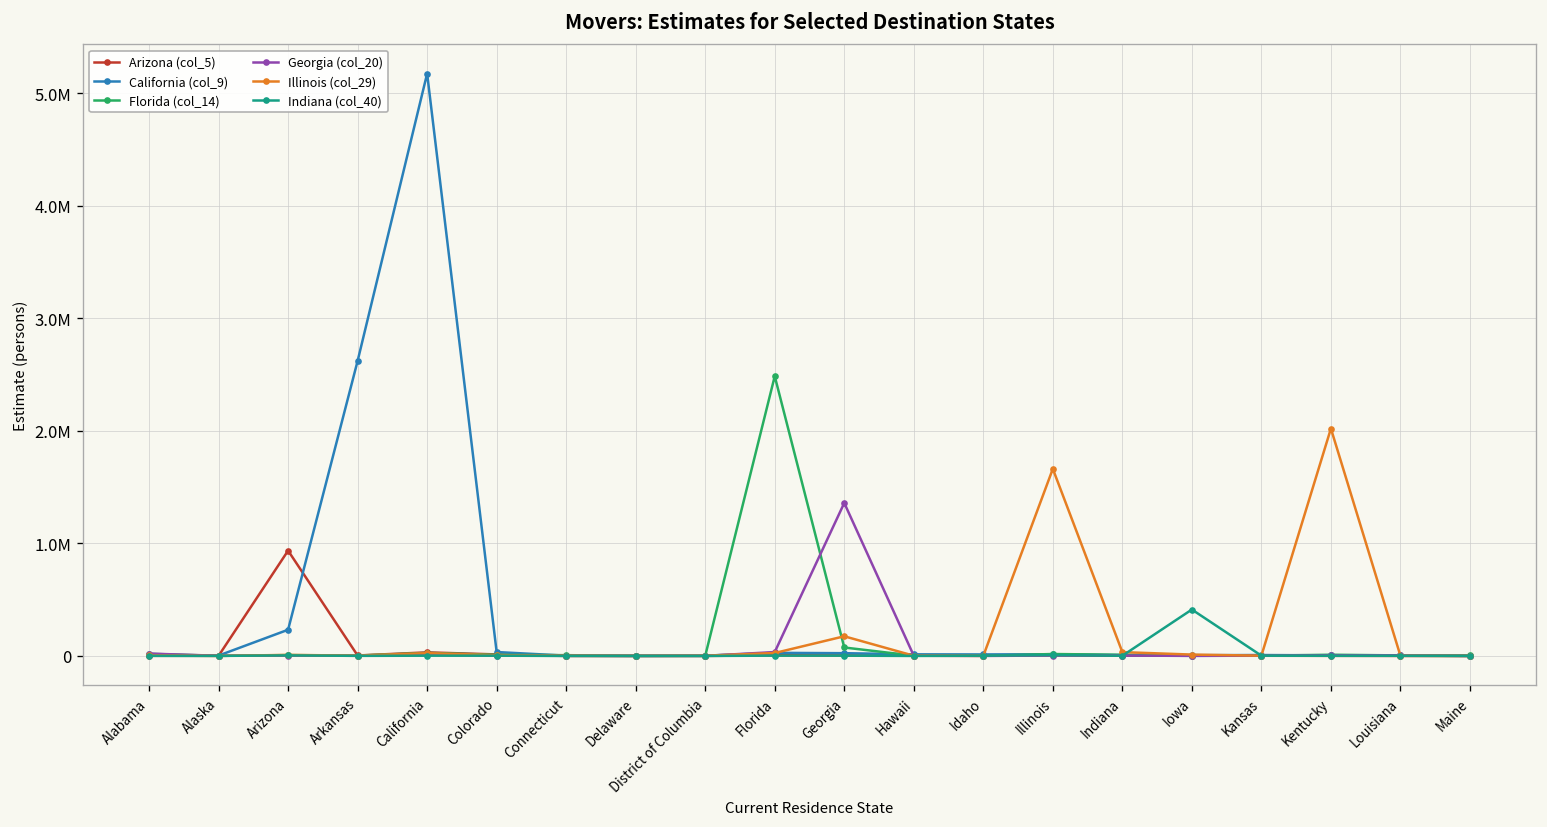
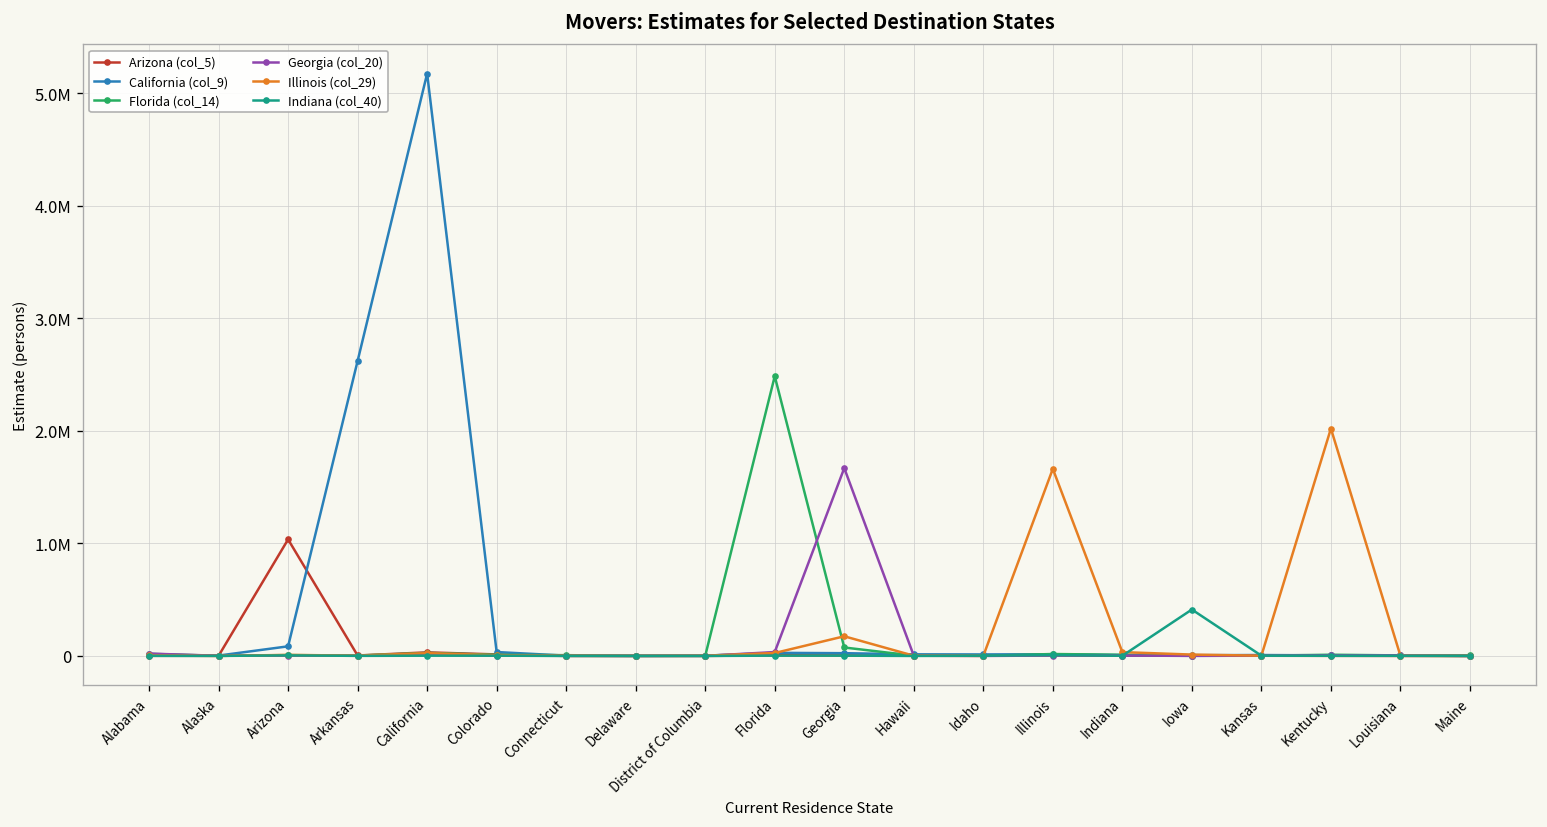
Arizona (col_5), Arizona: 900000 -> 1000000
California (col_9), Arizona: 200000 -> 100000
Georgia (col_20), Georgia: 1400000 -> 1700000
